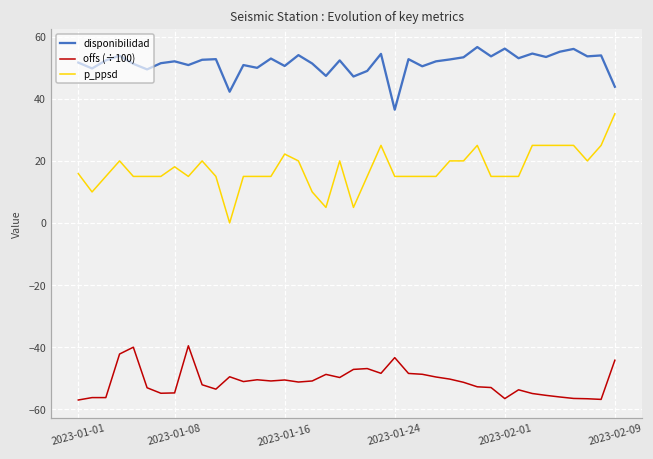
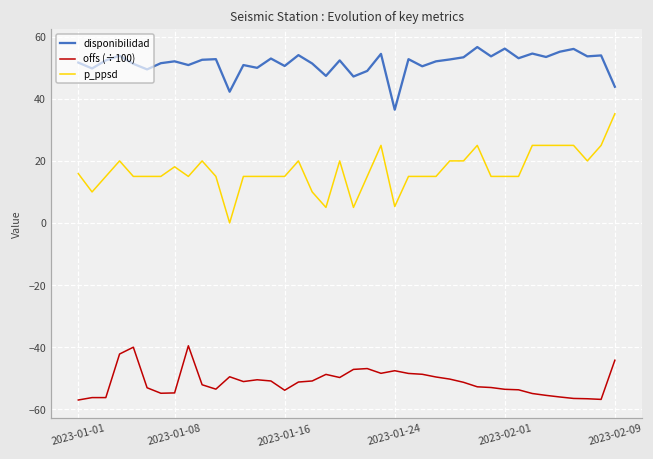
offs (÷100), 2023-01-16: -51 -> -54
p_ppsd, 2023-01-16: 22 -> 15
offs (÷100), 2023-01-24: -43 -> -48
p_ppsd, 2023-01-24: 15 -> 5
offs (÷100), 2023-02-01: -57 -> -54
